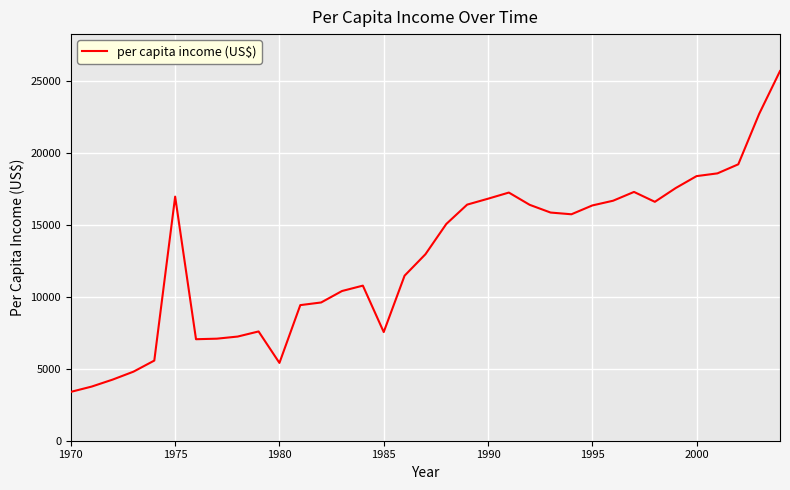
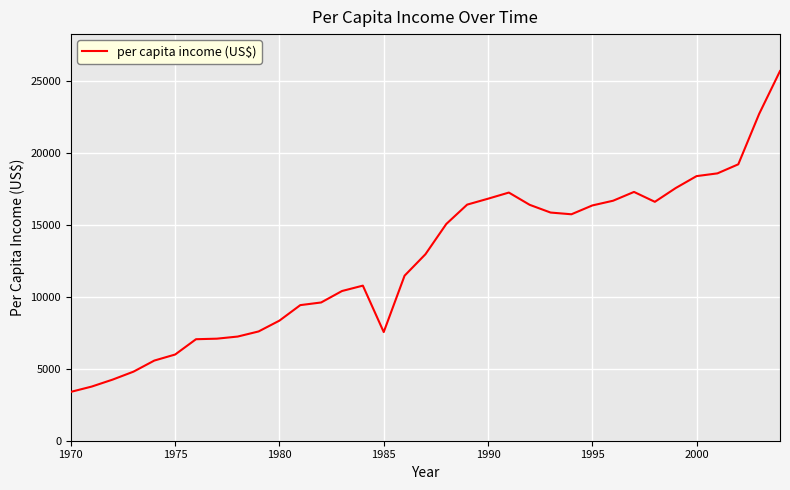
1975: 17000 -> 6000
1980: 5400 -> 8400
